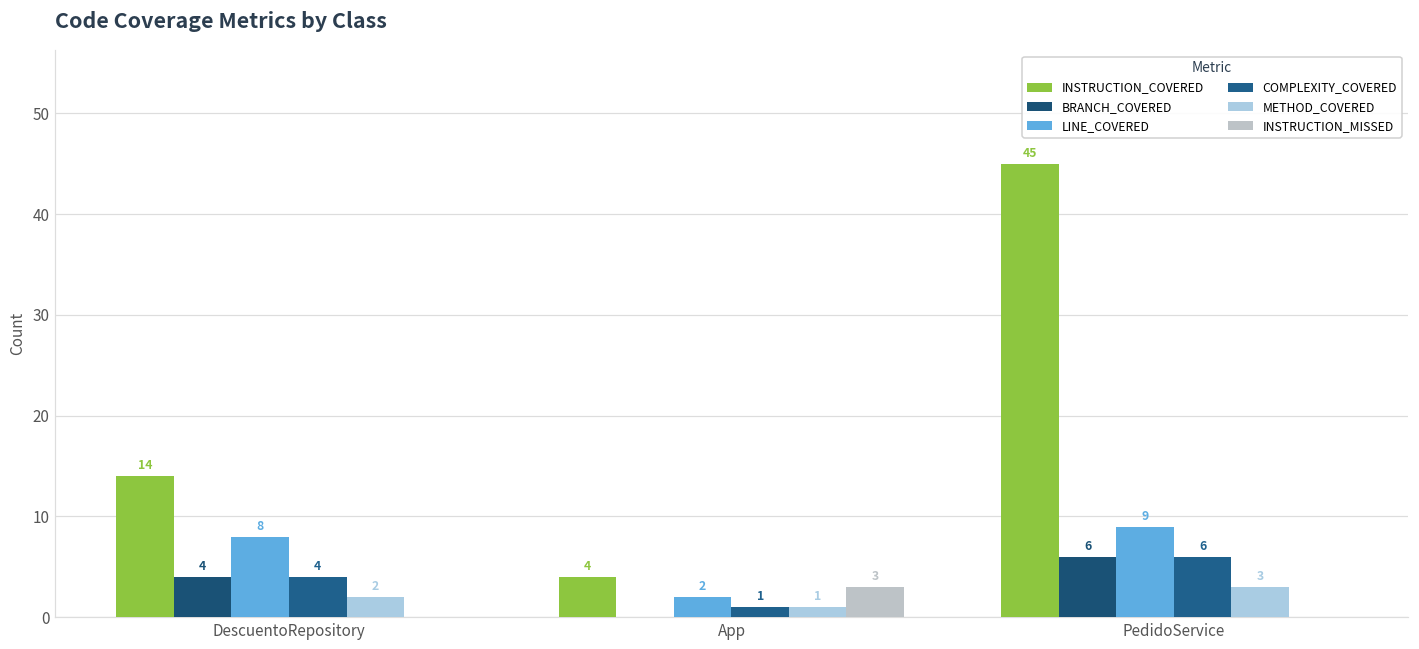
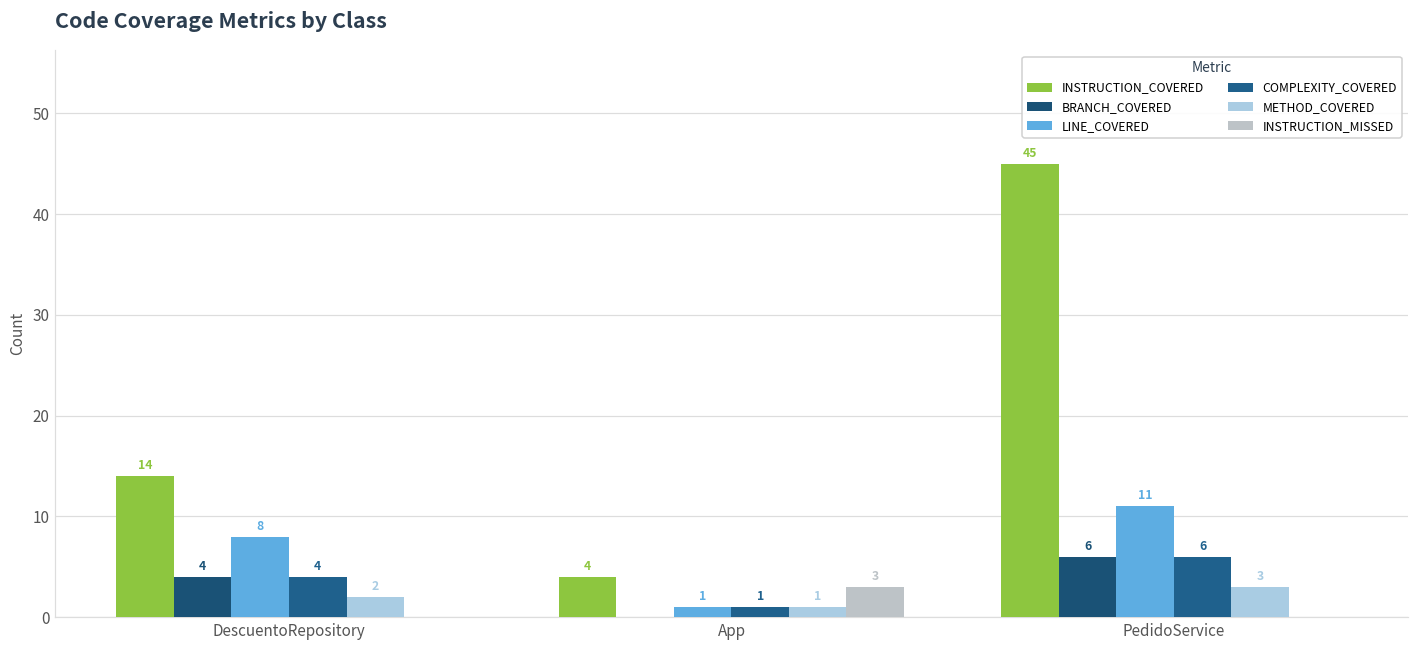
LINE_COVERED, App: 2 -> 1
LINE_COVERED, PedidoService: 9 -> 11
